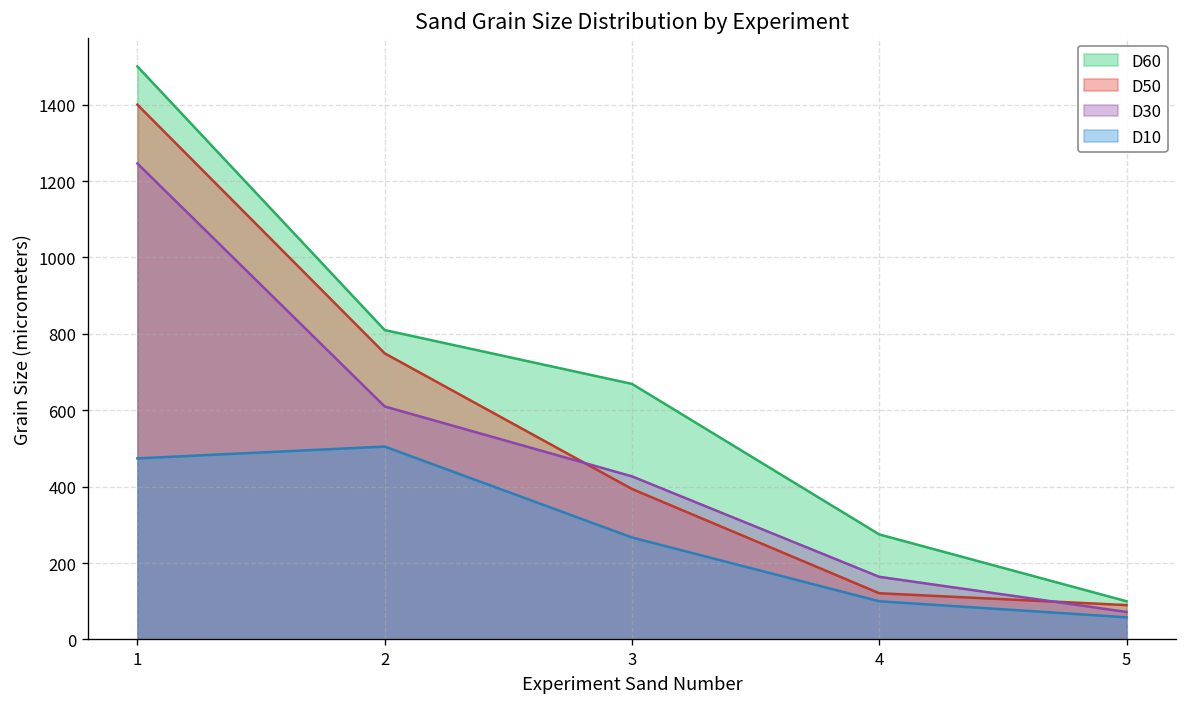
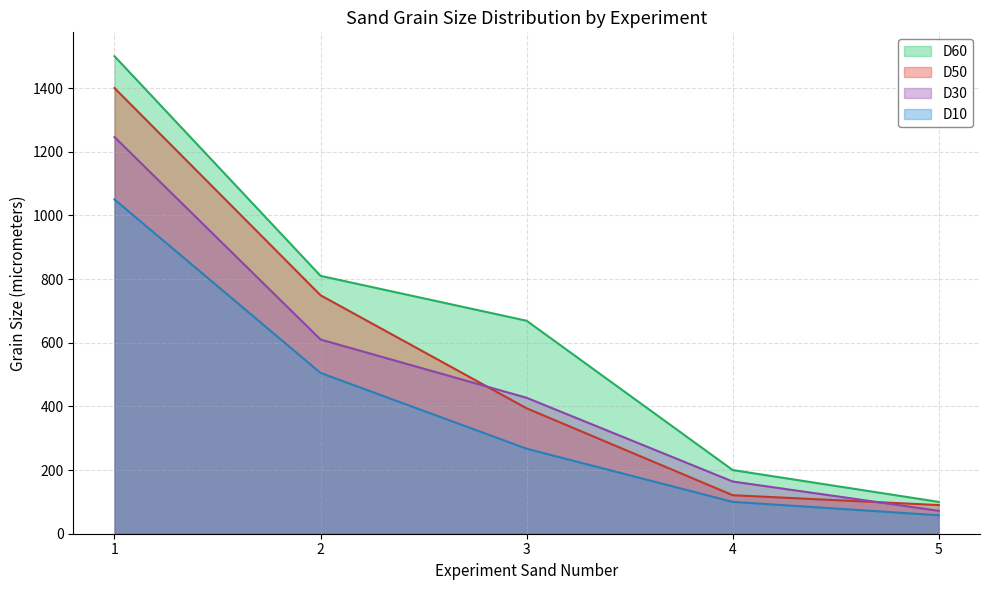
D10, 1: 470 -> 1050
D60, 4: 280 -> 200
